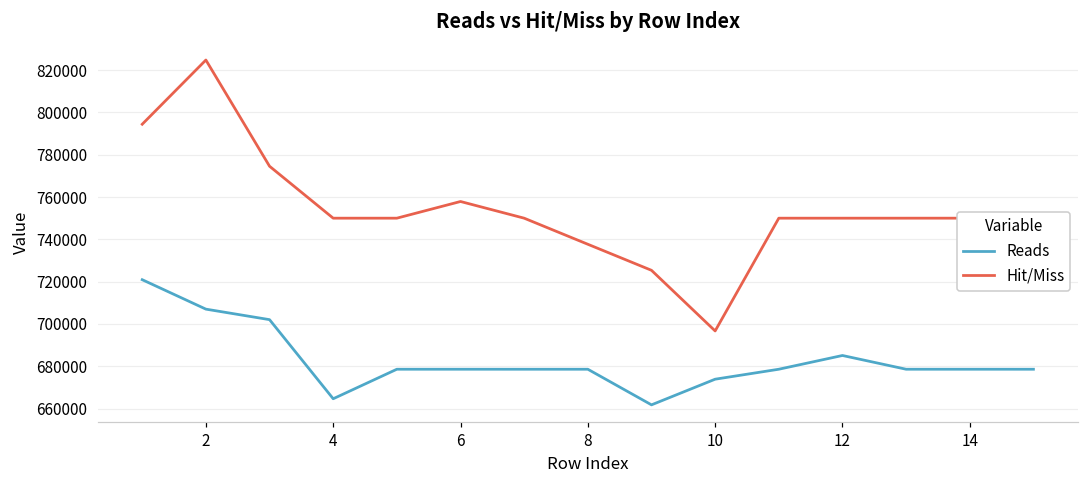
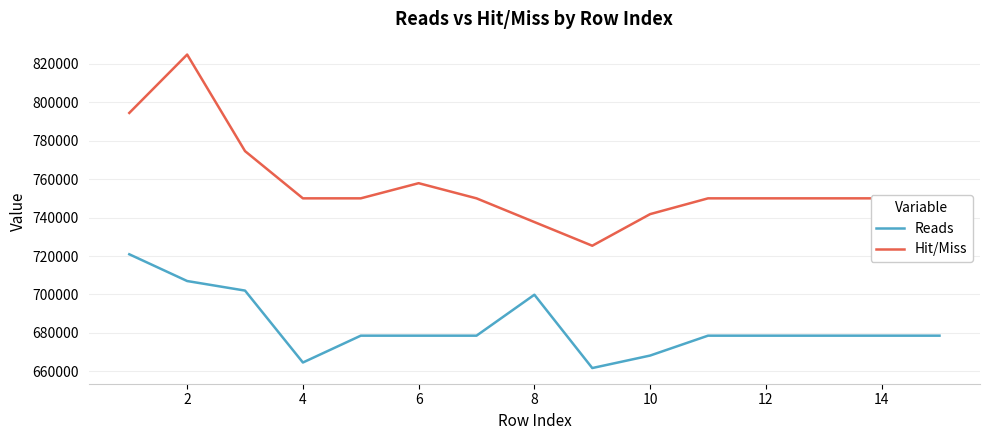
Reads, 8: 679000 -> 700000
Reads, 10: 674000 -> 668000
Hit/Miss, 10: 697000 -> 742000
Reads, 12: 685000 -> 679000
